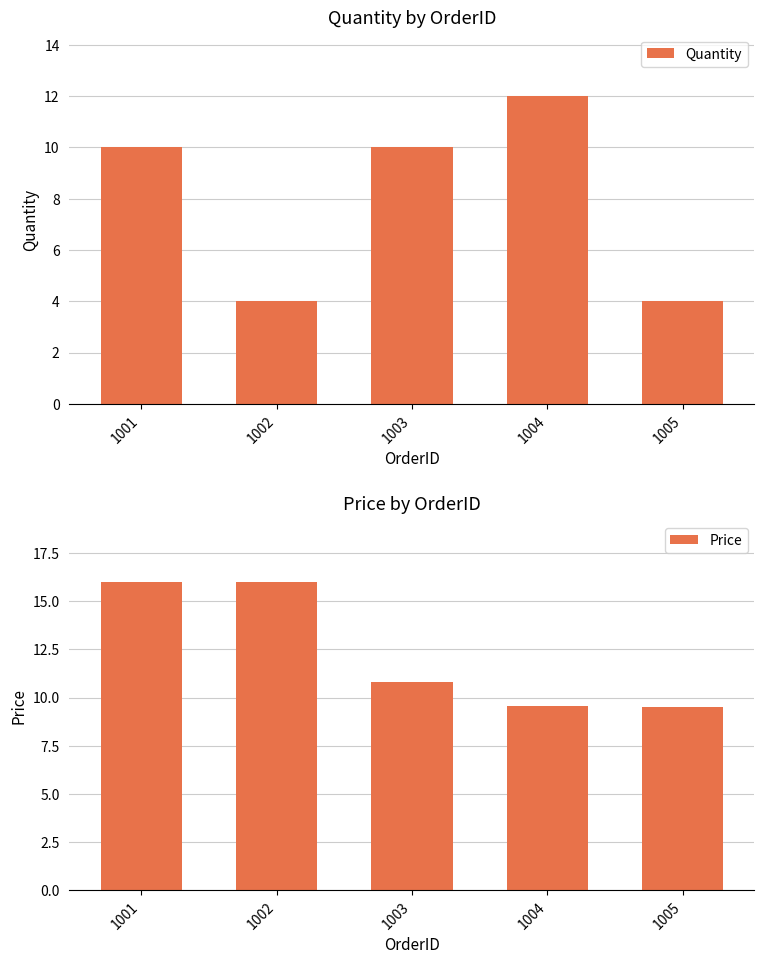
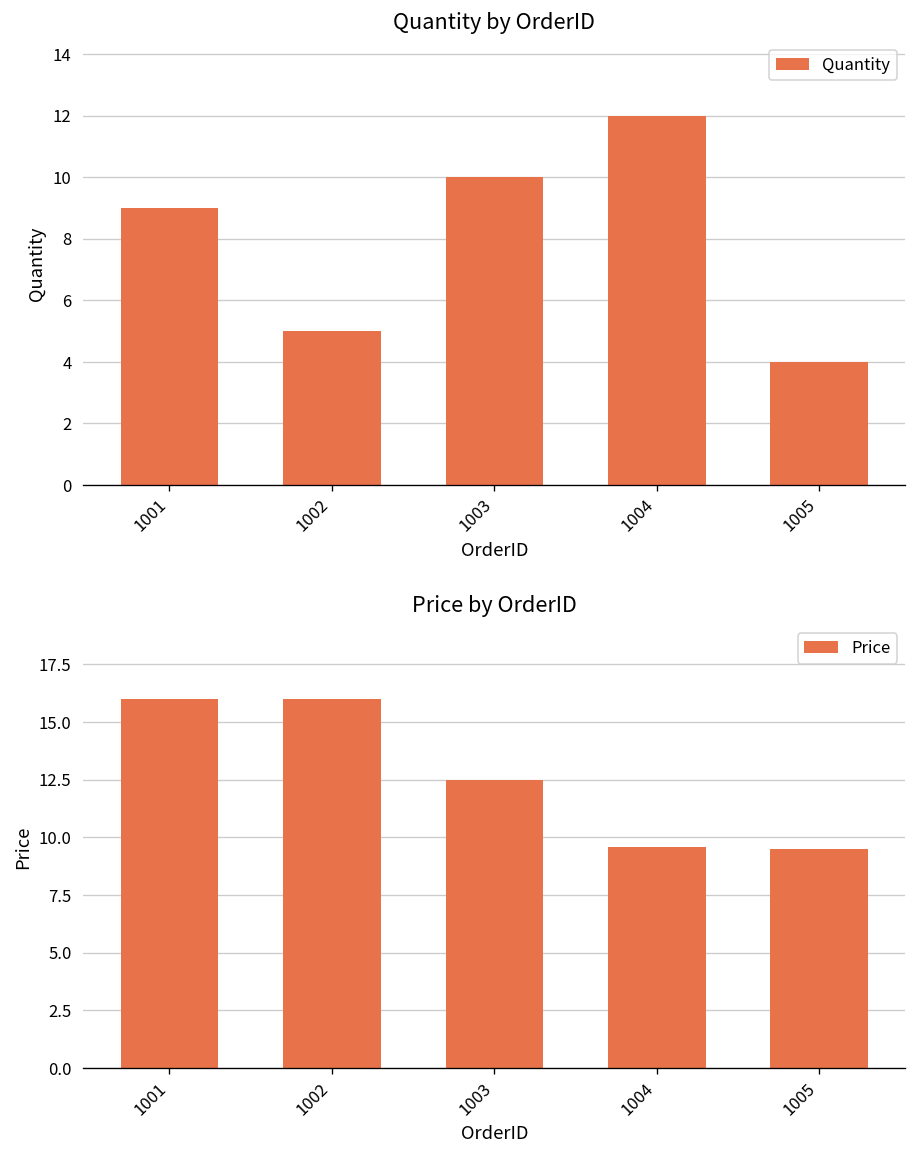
Quantity by OrderID, 1001: 10 -> 9
Quantity by OrderID, 1002: 4 -> 5
Price by OrderID, 1003: 10.8 -> 12.5
